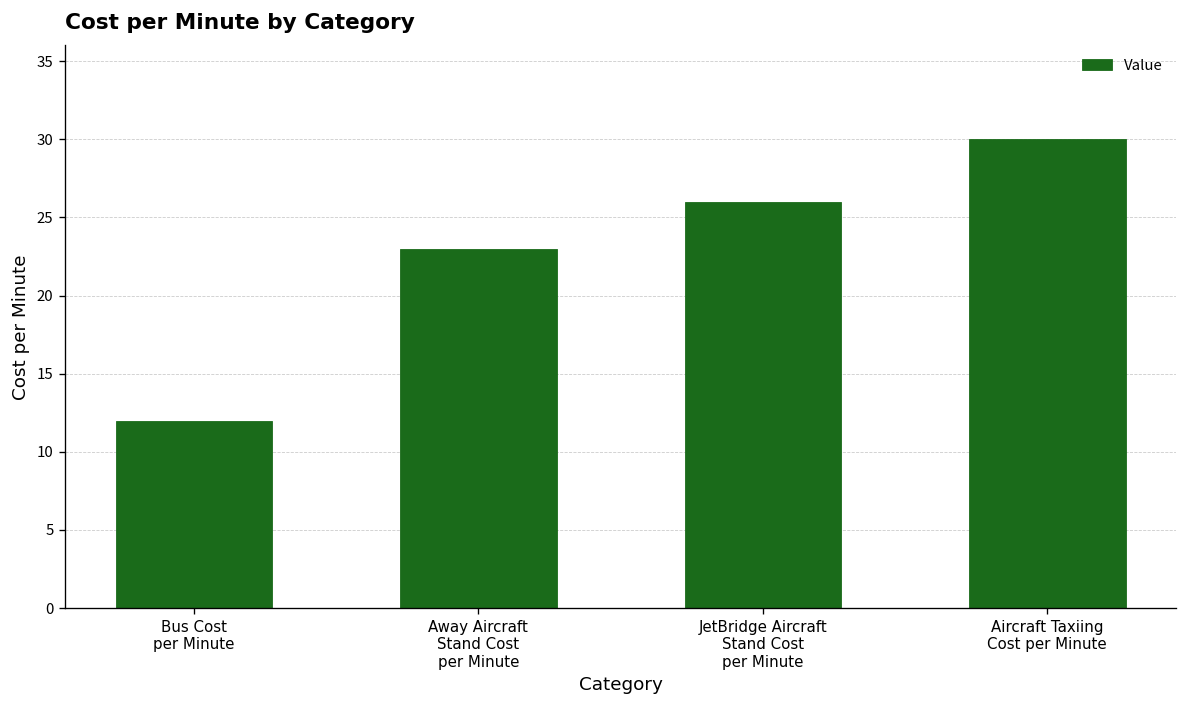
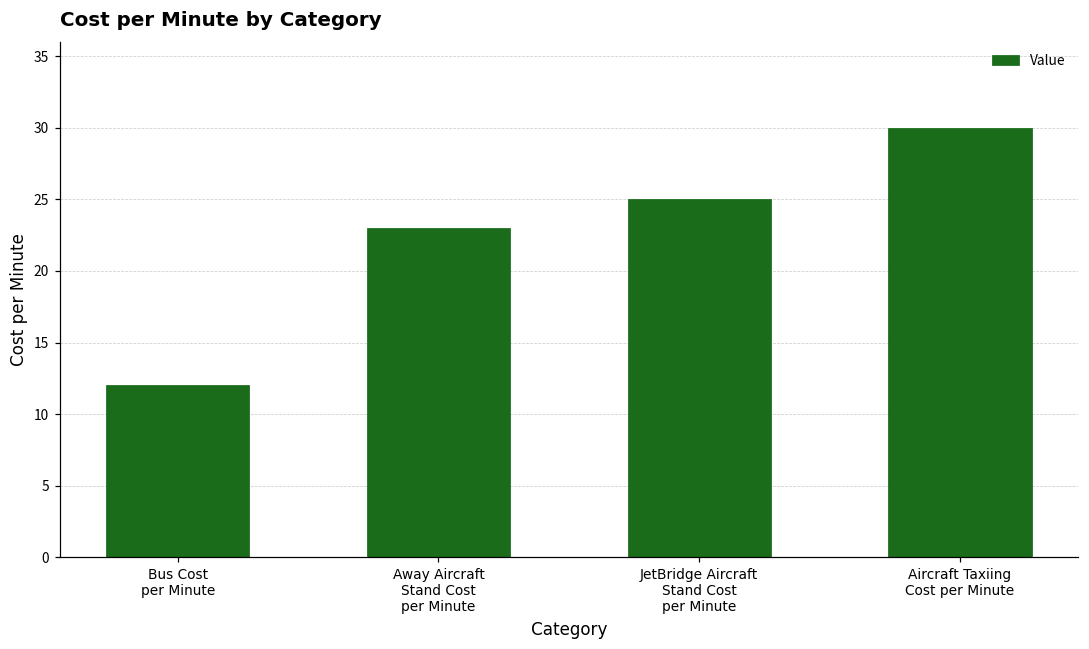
JetBridge Aircraft Stand Cost per Minute: 26 -> 25
